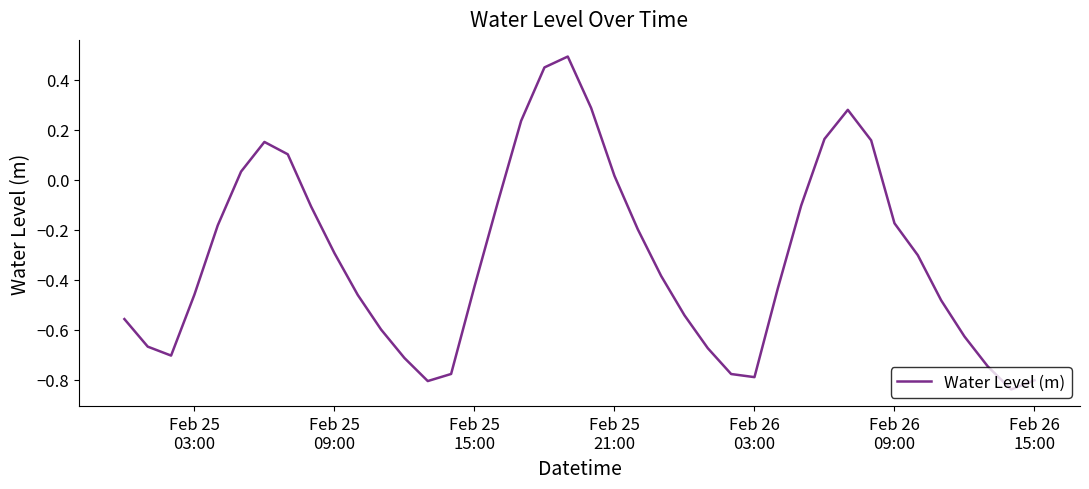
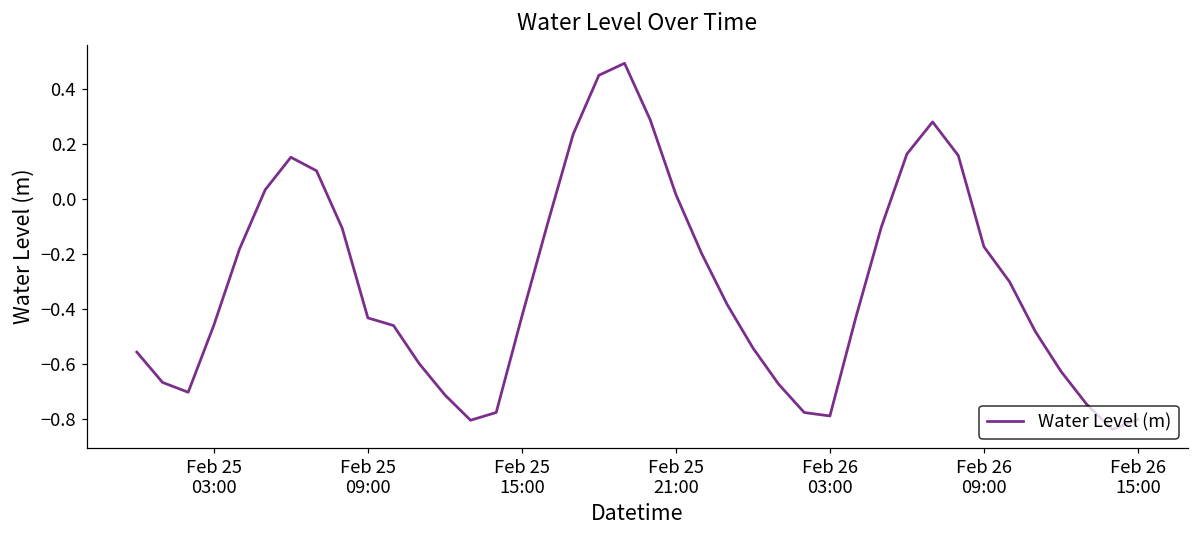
Feb 25 09:00: -0.29 -> -0.43
